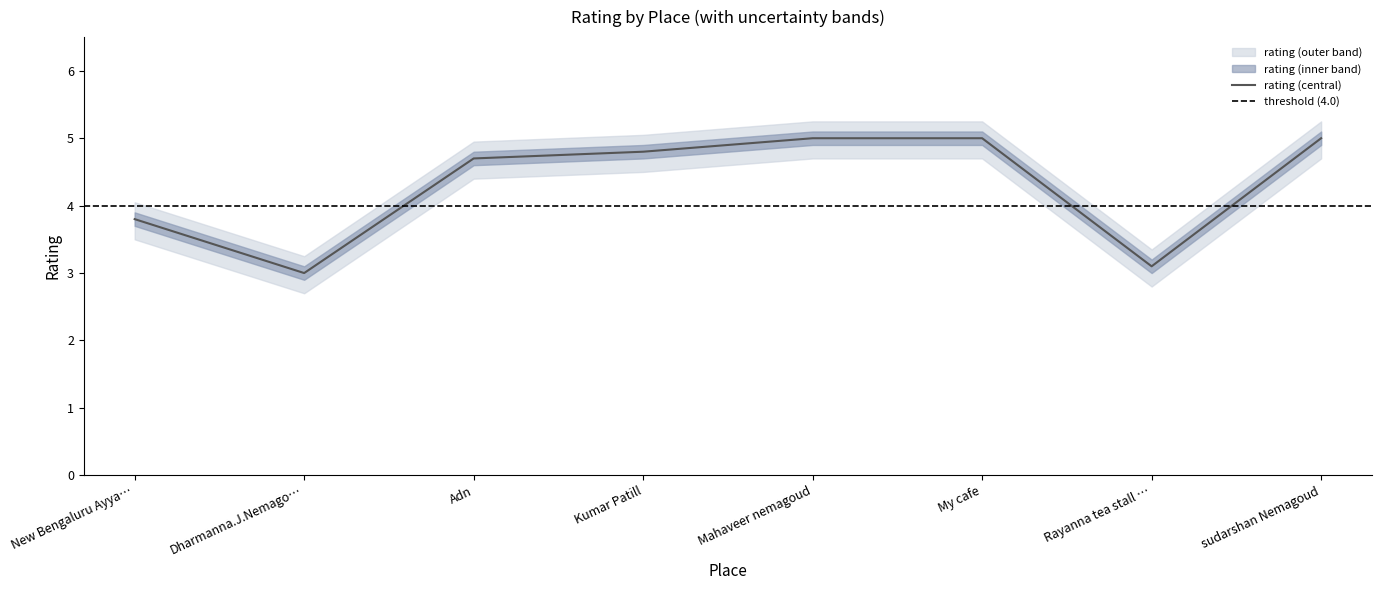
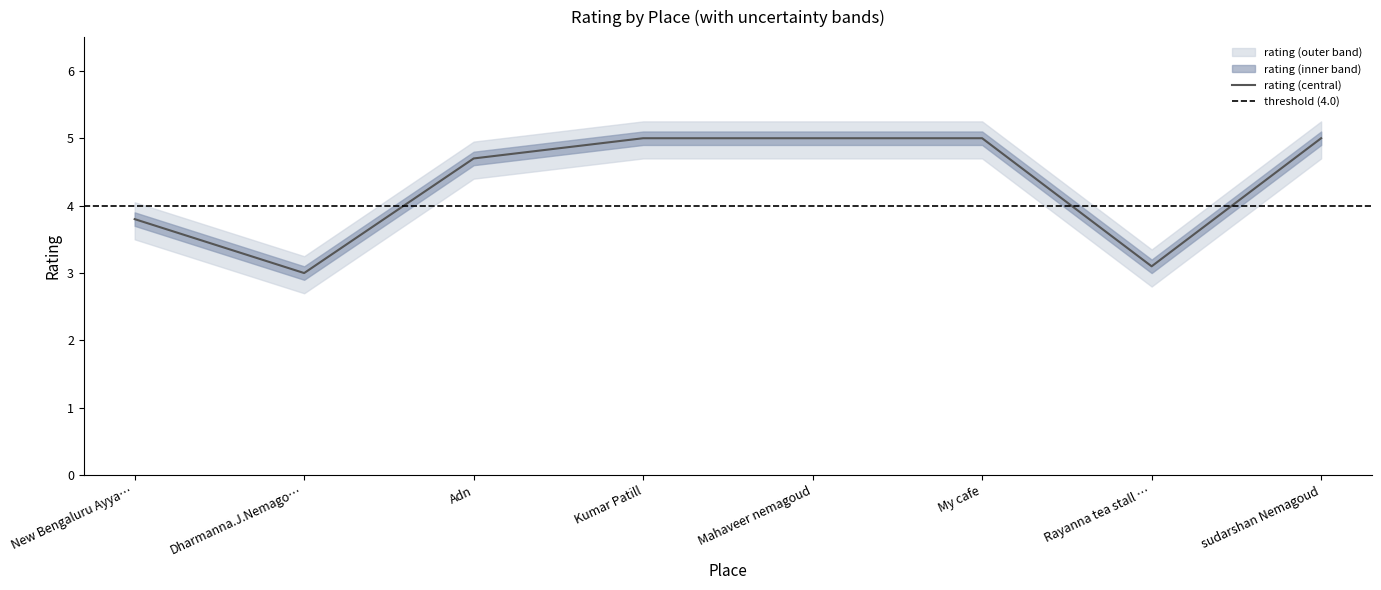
rating (central), Kumar Patill: 4.8 -> 5.0
